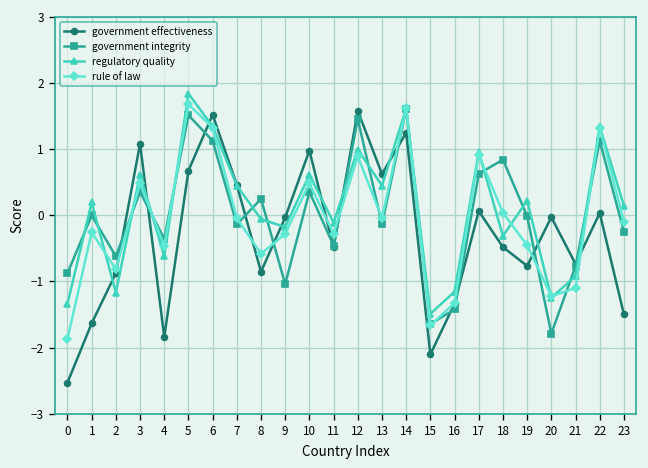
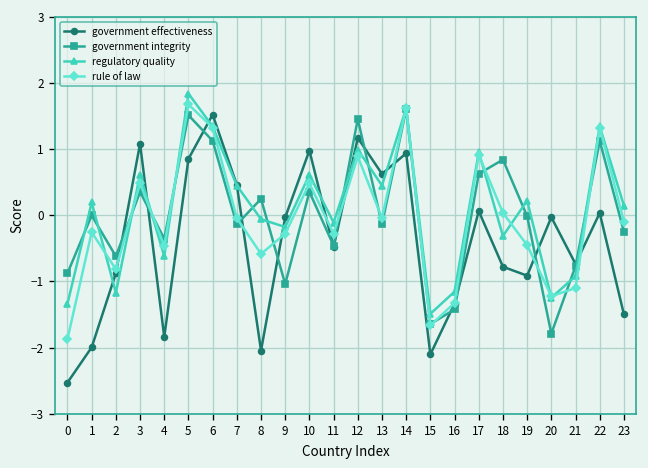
government effectiveness, 1: -1.6 -> -2.0
government effectiveness, 5: 0.7 -> 0.9
government effectiveness, 8: -0.9 -> -2.0
government effectiveness, 12: 1.6 -> 1.2
government effectiveness, 14: 1.2 -> 0.9
government effectiveness, 18: -0.5 -> -0.8
government effectiveness, 19: -0.8 -> -0.9
